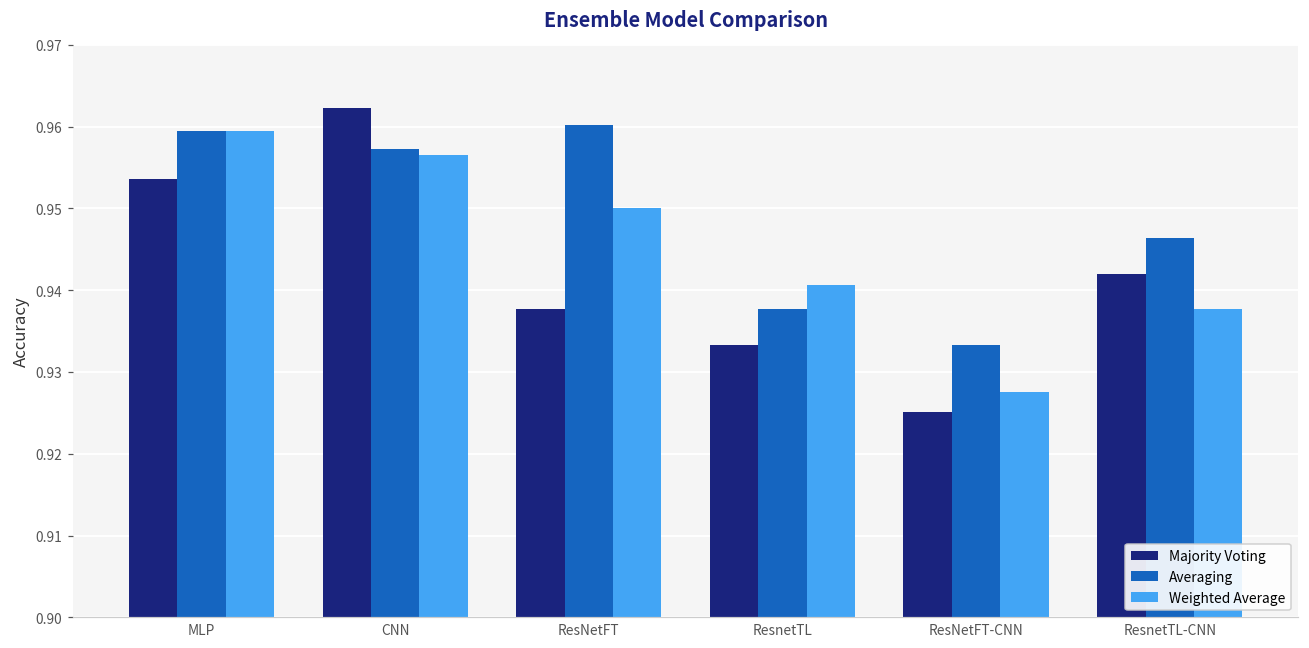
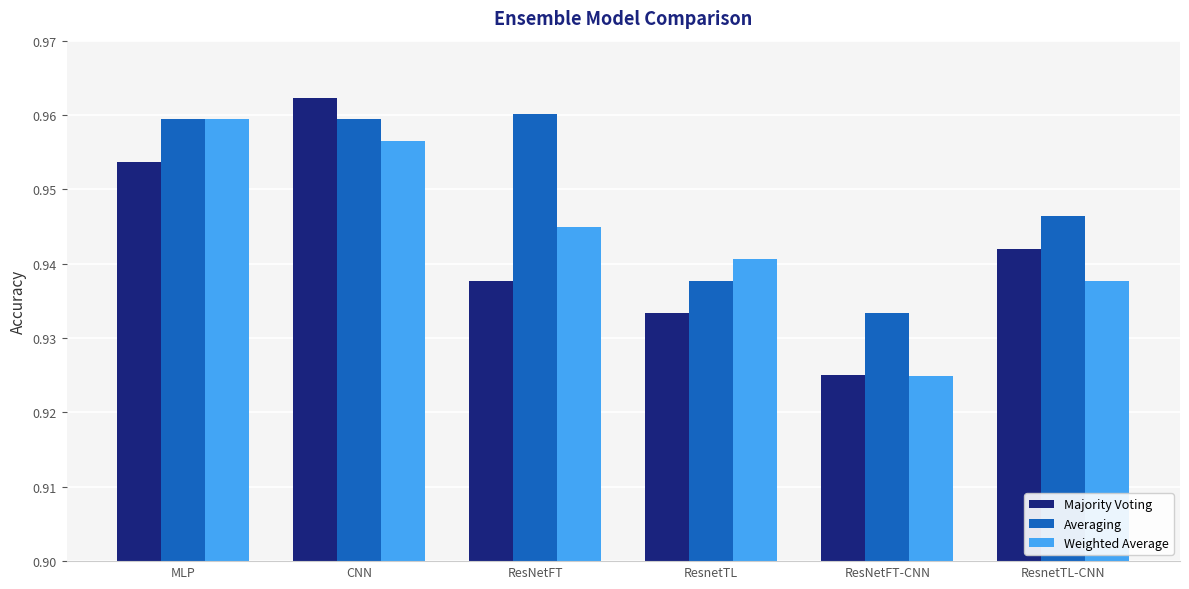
Averaging, CNN: 0.957 -> 0.959
Weighted Average, ResNetFT: 0.950 -> 0.945
Weighted Average, ResNetFT-CNN: 0.928 -> 0.925
